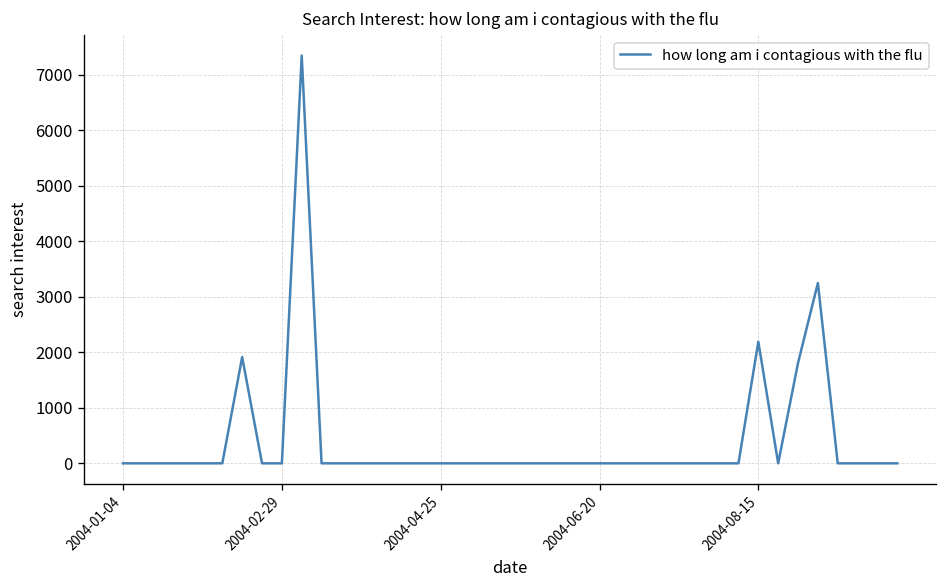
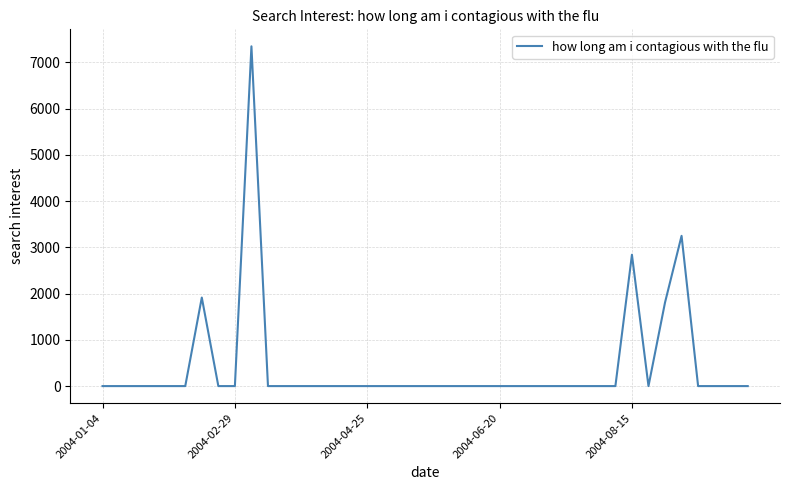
2004-08-15: 2200 -> 2800
